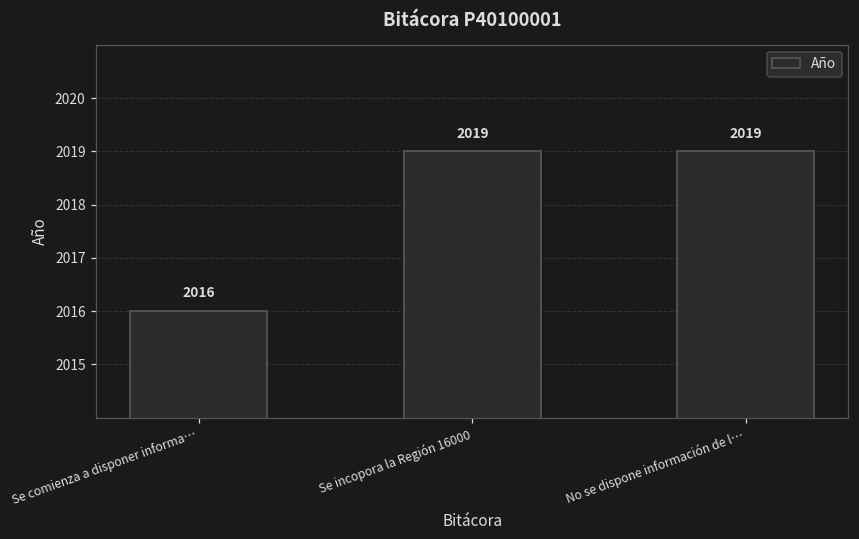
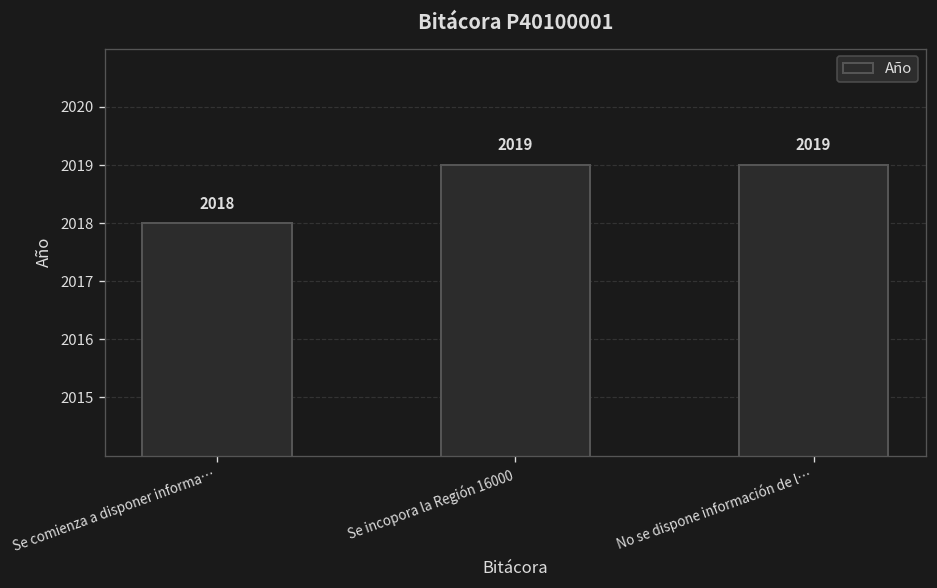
Se comienza a disponer informa…: 2016 -> 2018
